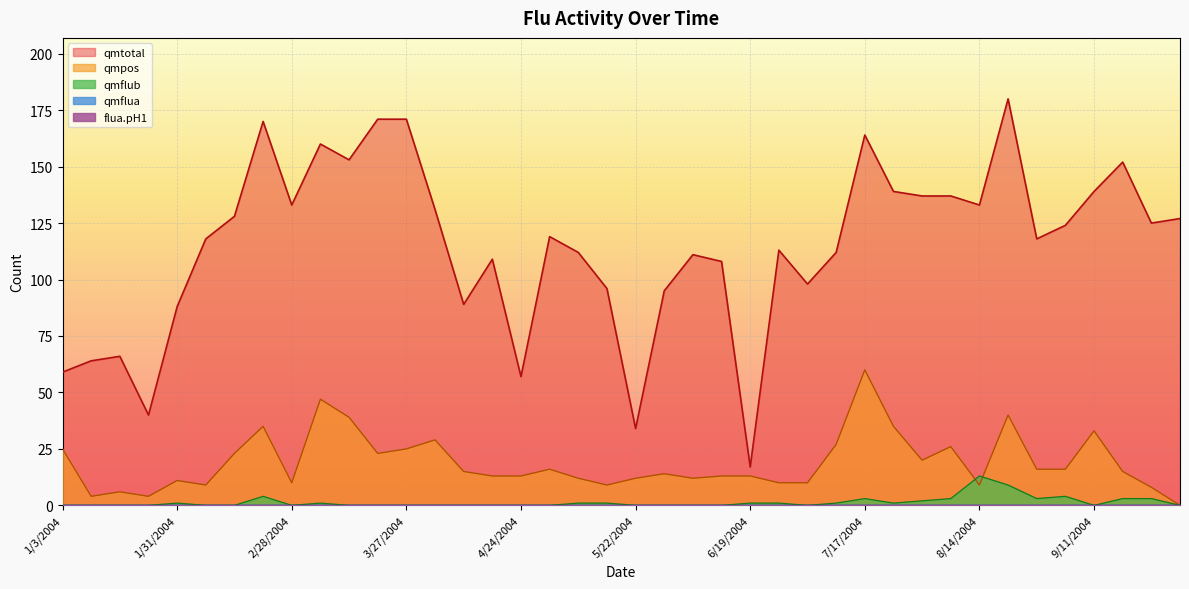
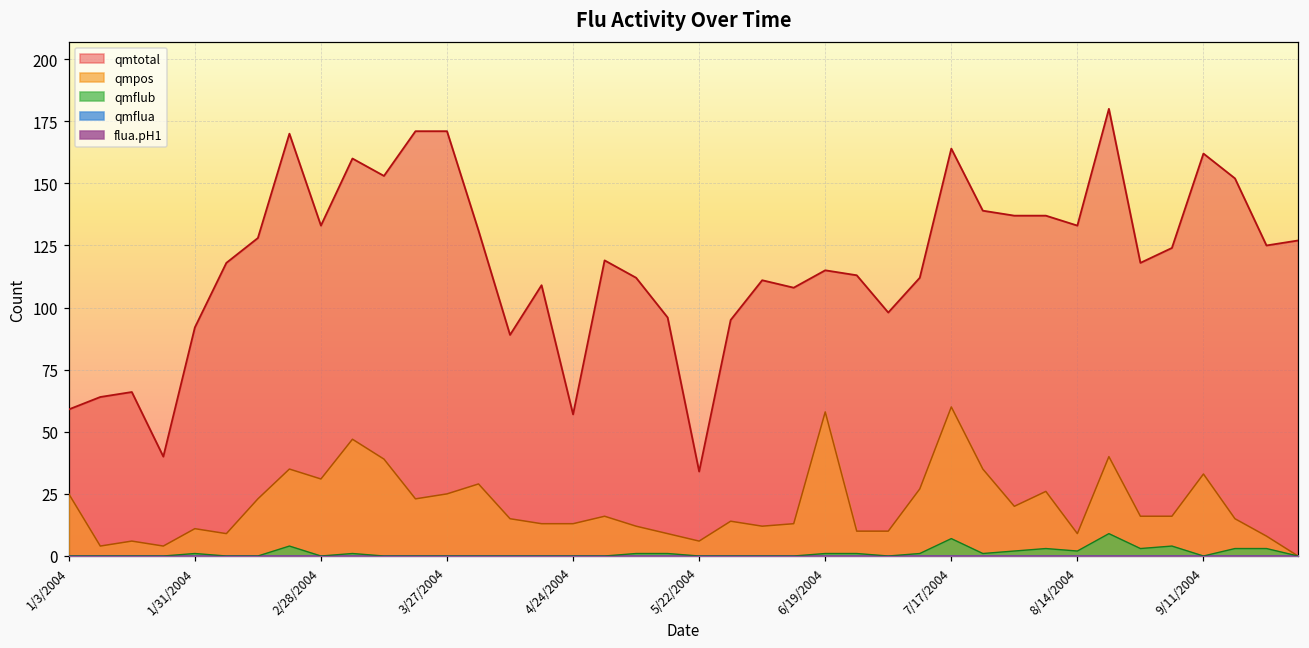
qmtotal, 1/31/2004: 88 -> 92
qmpos, 2/28/2004: 10 -> 31
qmpos, 5/22/2004: 12 -> 6
qmtotal, 6/19/2004: 17 -> 115
qmpos, 6/19/2004: 13 -> 58
qmflub, 7/17/2004: 3 -> 7
qmflub, 8/14/2004: 13 -> 2
qmtotal, 9/11/2004: 139 -> 162
